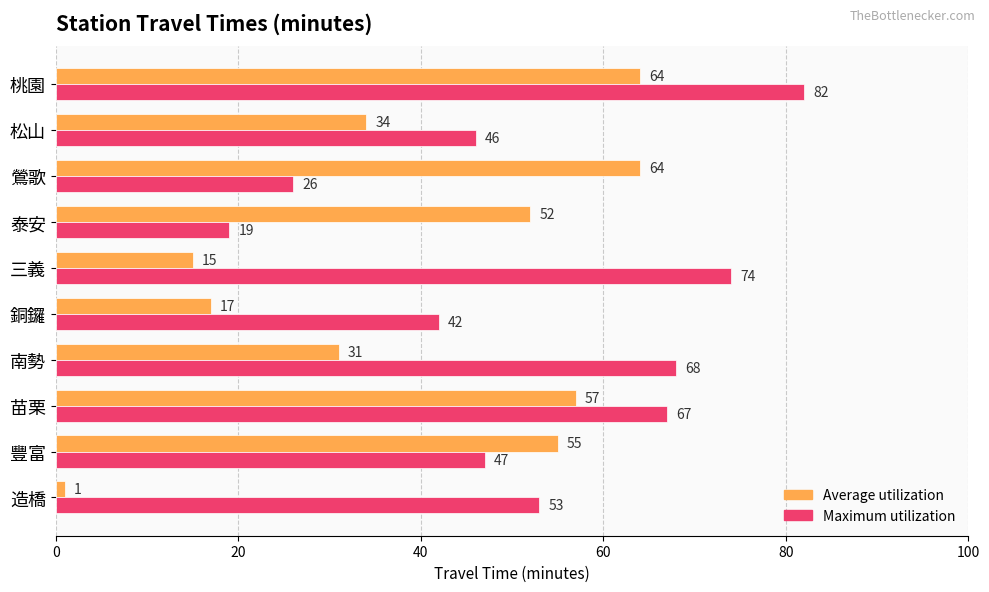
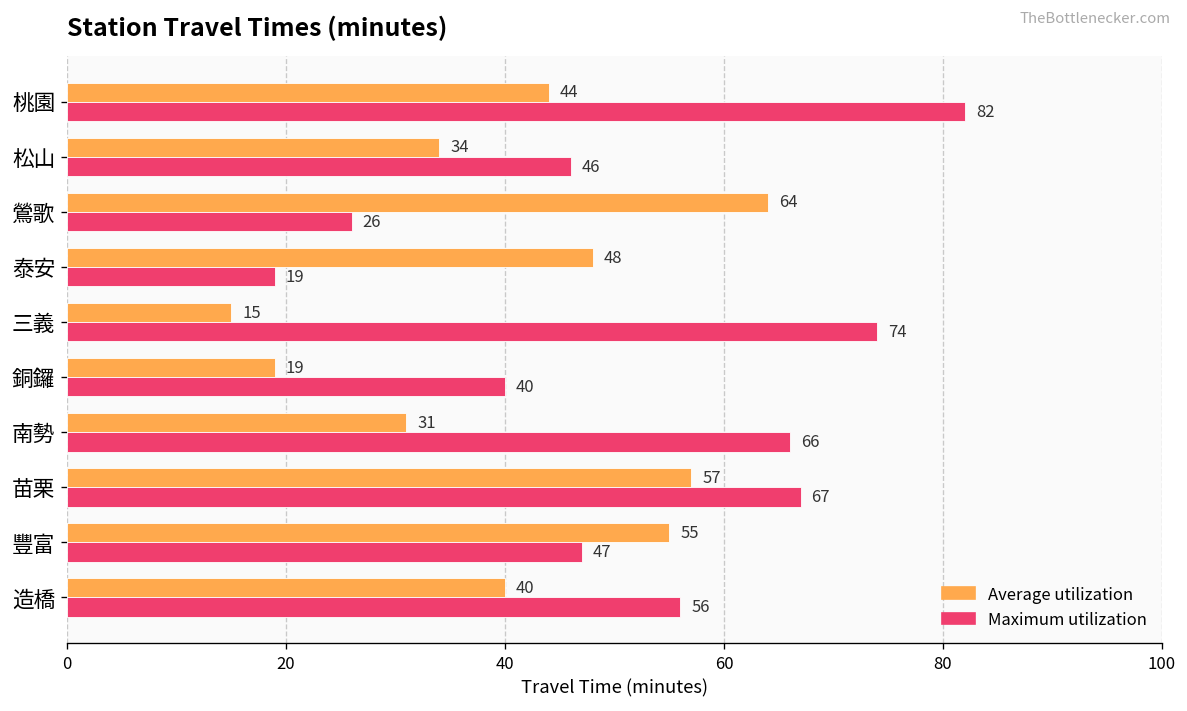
Average utilization, 桃園: 64 -> 44
Average utilization, 泰安: 52 -> 48
Average utilization, 銅鑼: 17 -> 19
Maximum utilization, 銅鑼: 42 -> 40
Maximum utilization, 南勢: 68 -> 66
Average utilization, 造橋: 1 -> 40
Maximum utilization, 造橋: 53 -> 56
